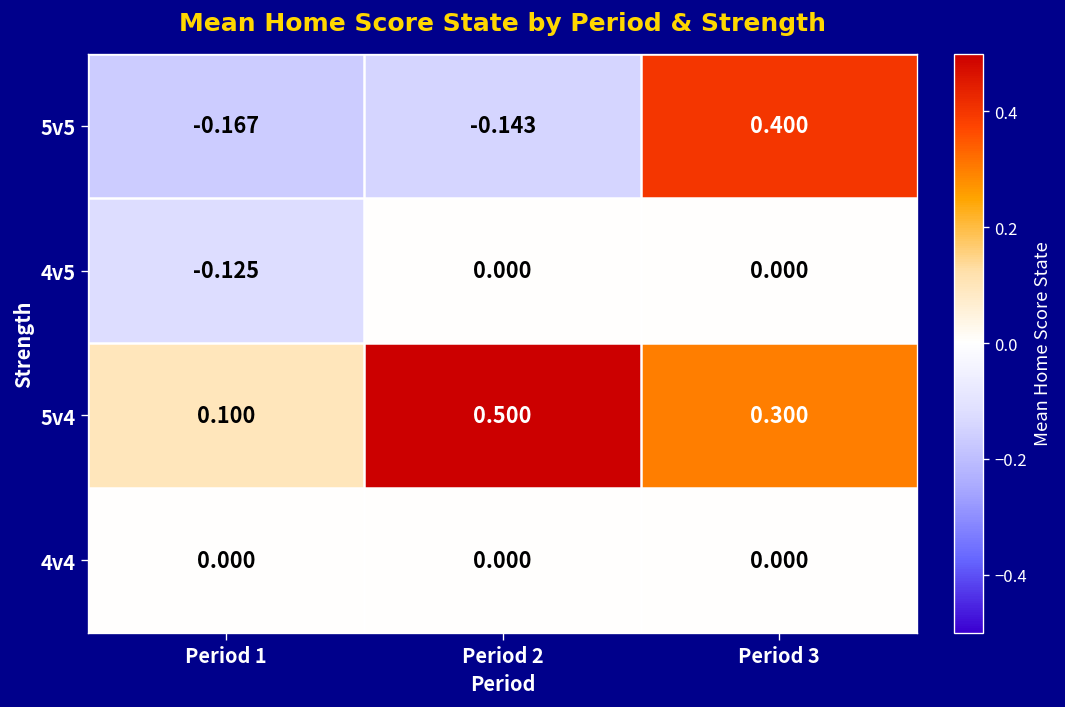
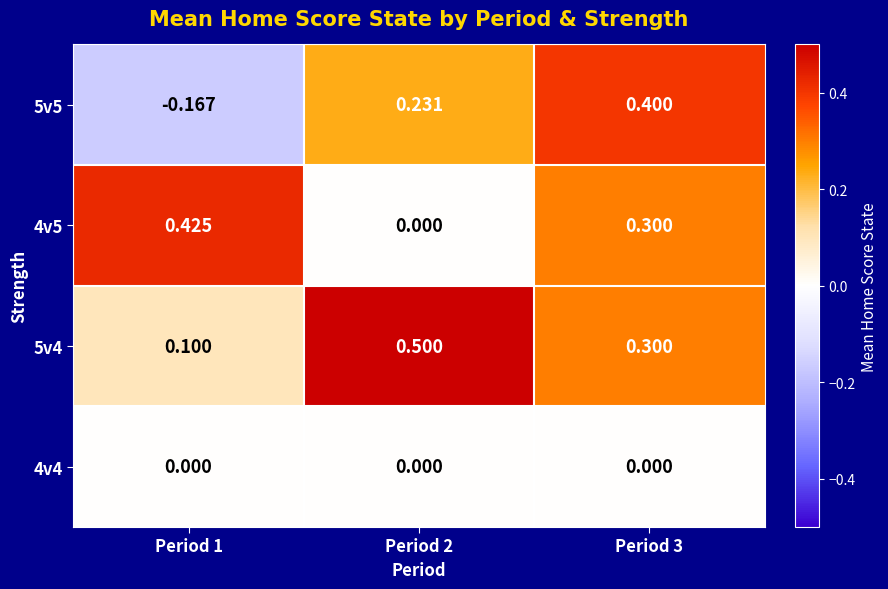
5v5, Period 2: -0.143 -> 0.231
4v5, Period 1: -0.125 -> 0.425
4v5, Period 3: 0.000 -> 0.300
